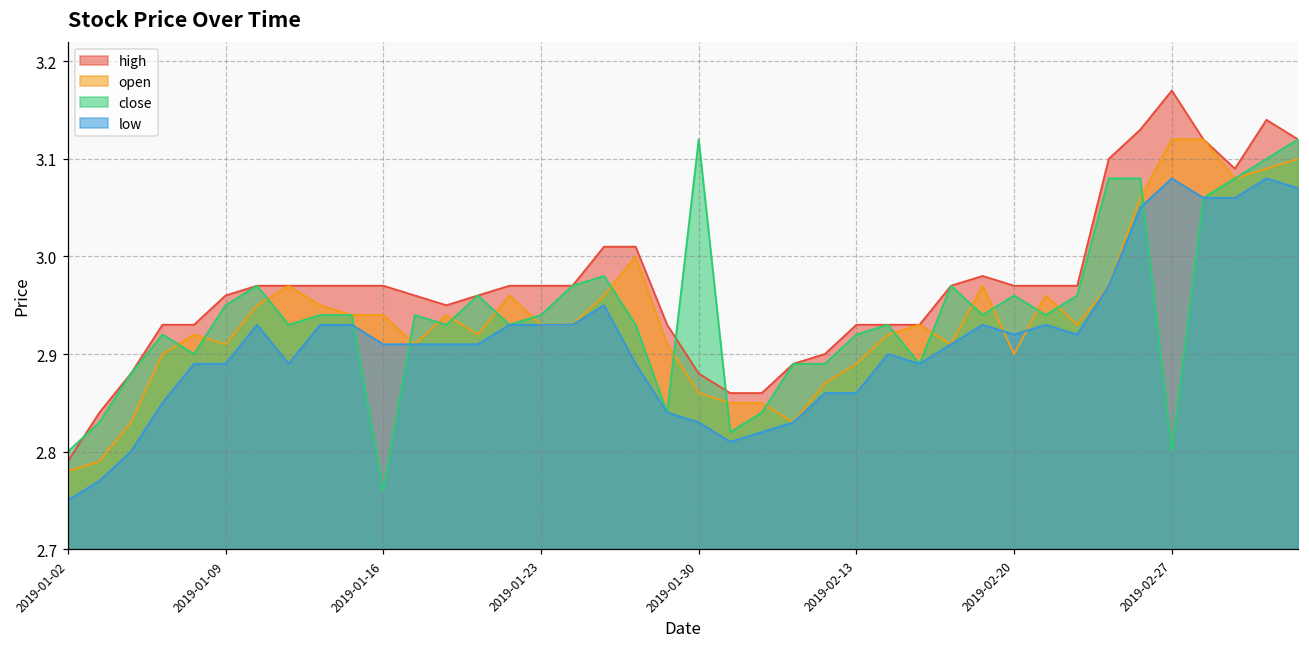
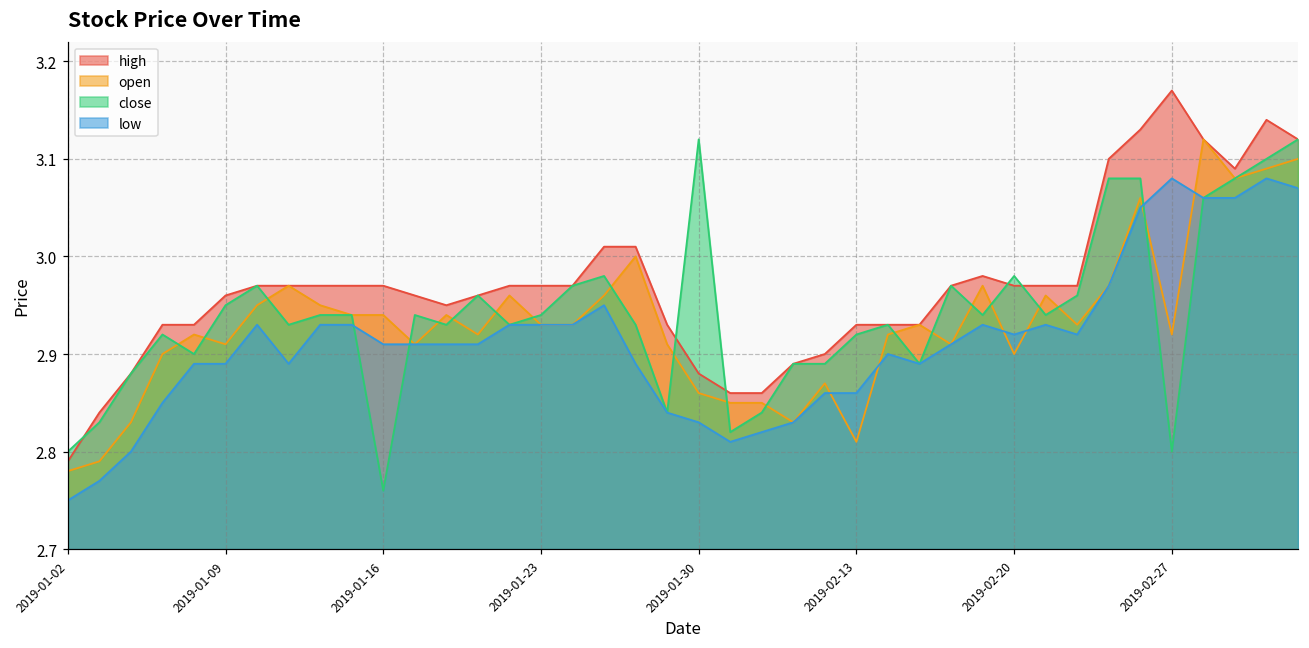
open, 2019-02-13: 2.89 -> 2.81
close, 2019-02-20: 2.96 -> 2.98
open, 2019-02-27: 3.12 -> 2.92
